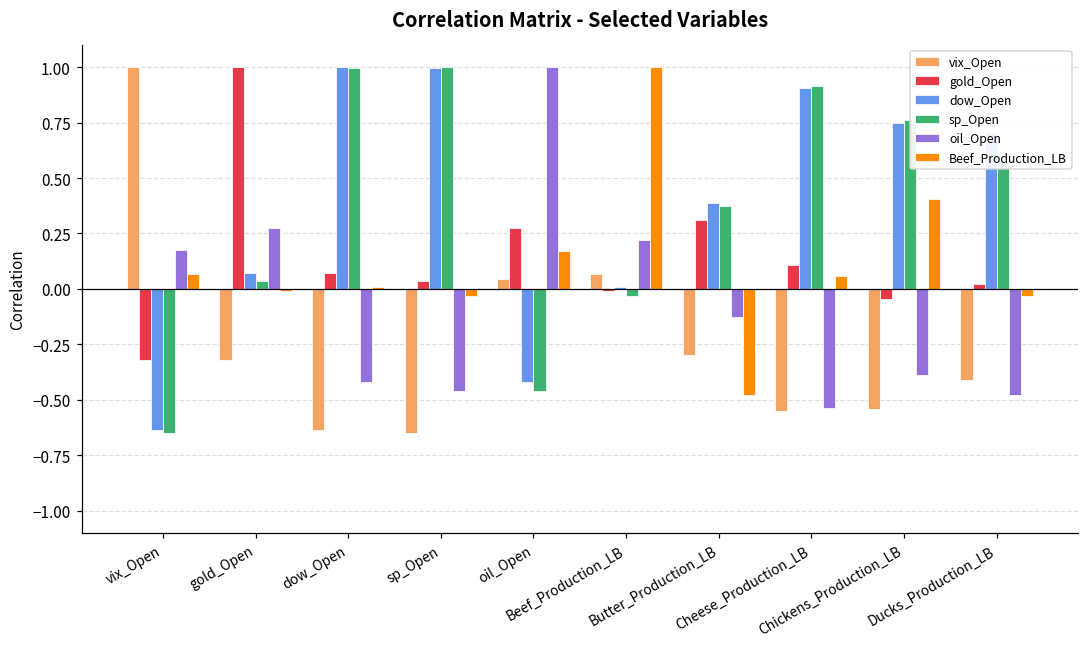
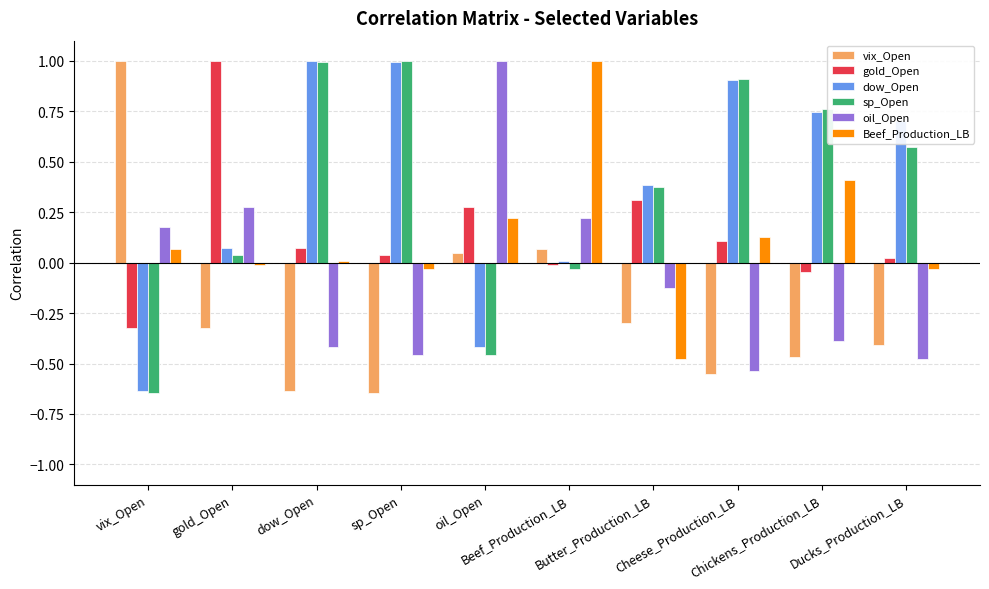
Beef_Production_LB, oil_Open: 0.17 -> 0.22
Beef_Production_LB, Cheese_Production_LB: 0.06 -> 0.12
vix_Open, Chickens_Production_LB: -0.54 -> -0.47
